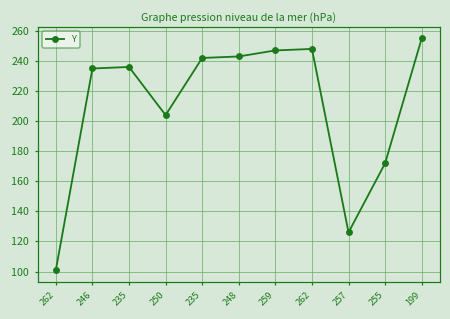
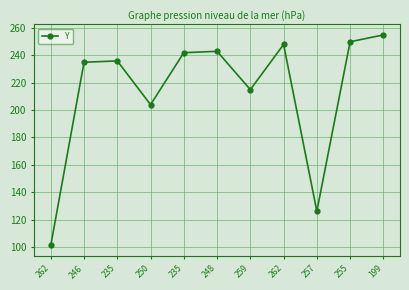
259: 247 -> 215
255: 172 -> 250
